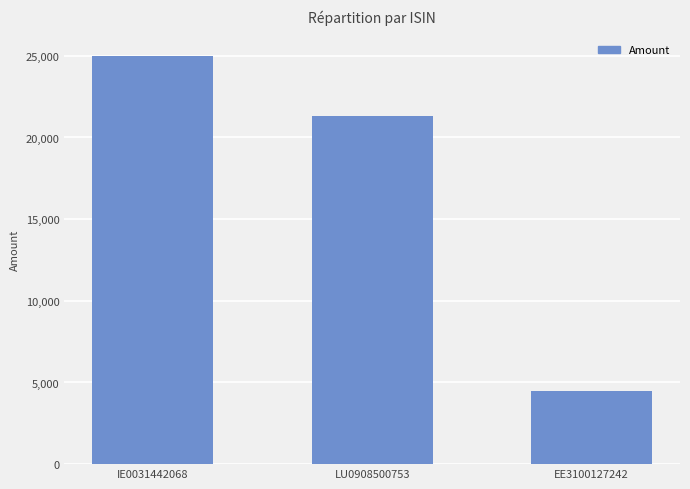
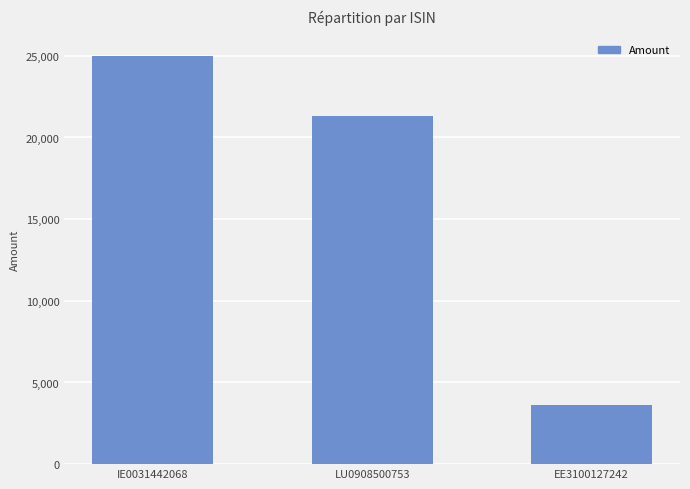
EE3100127242: 4,500 -> 3,600
